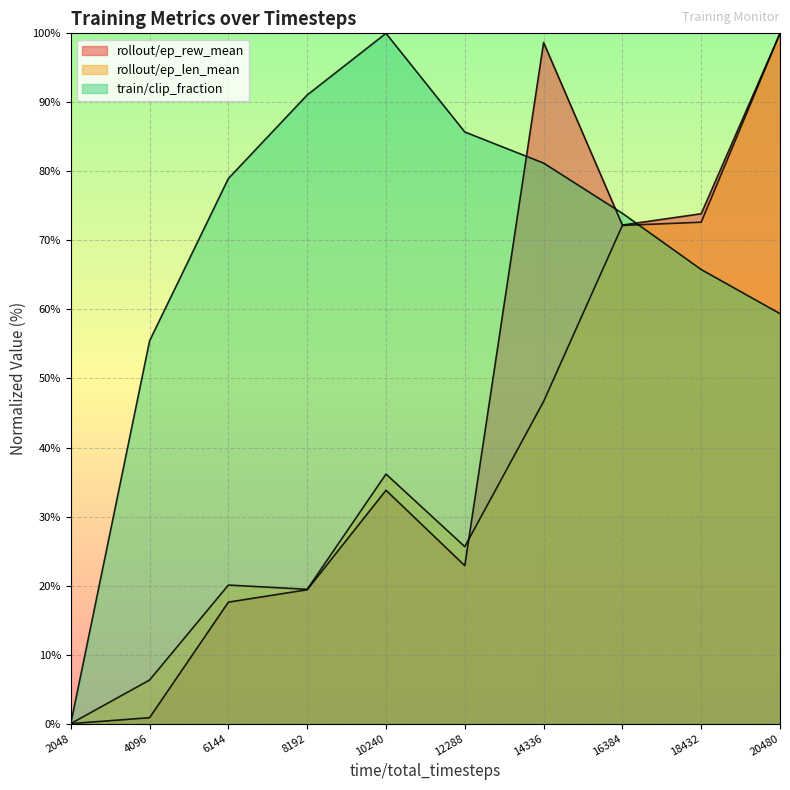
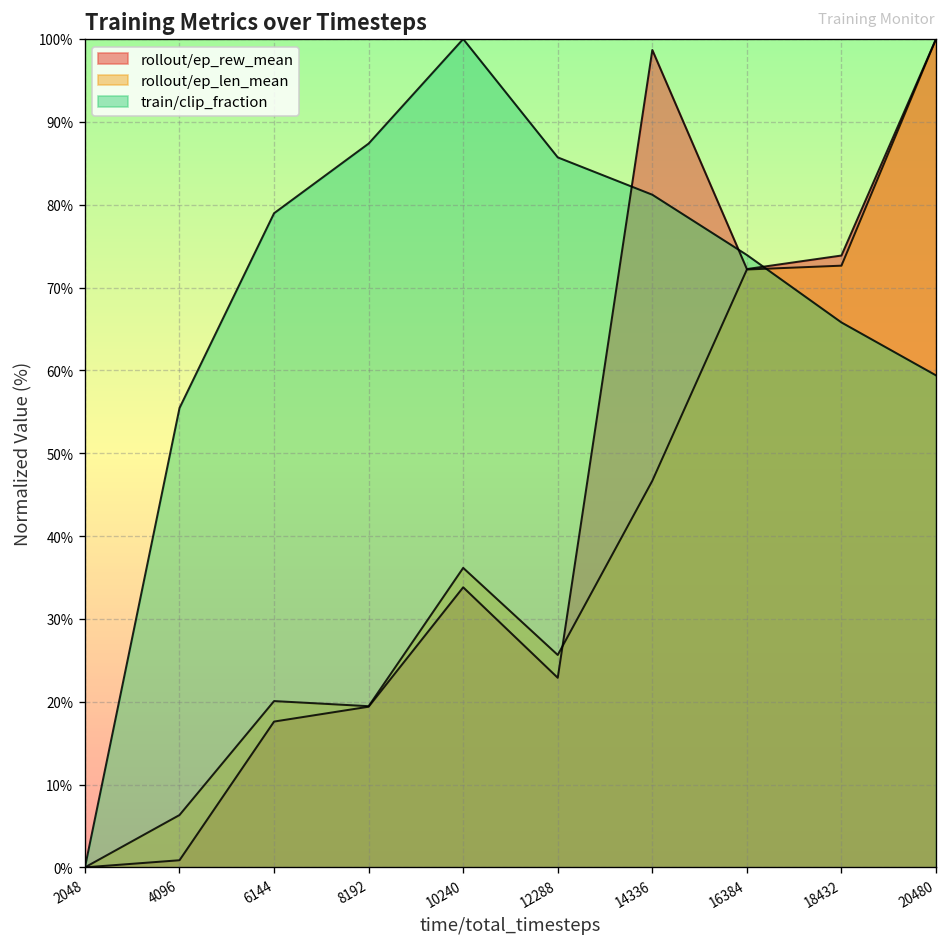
train/clip_fraction, 8192: 91% -> 87%
